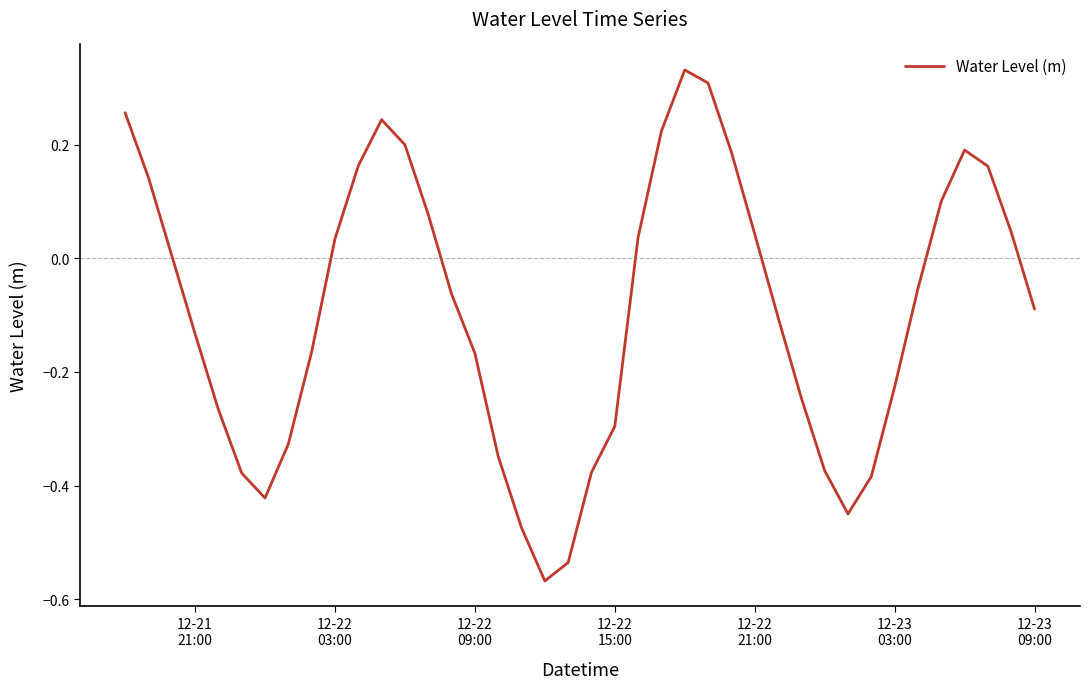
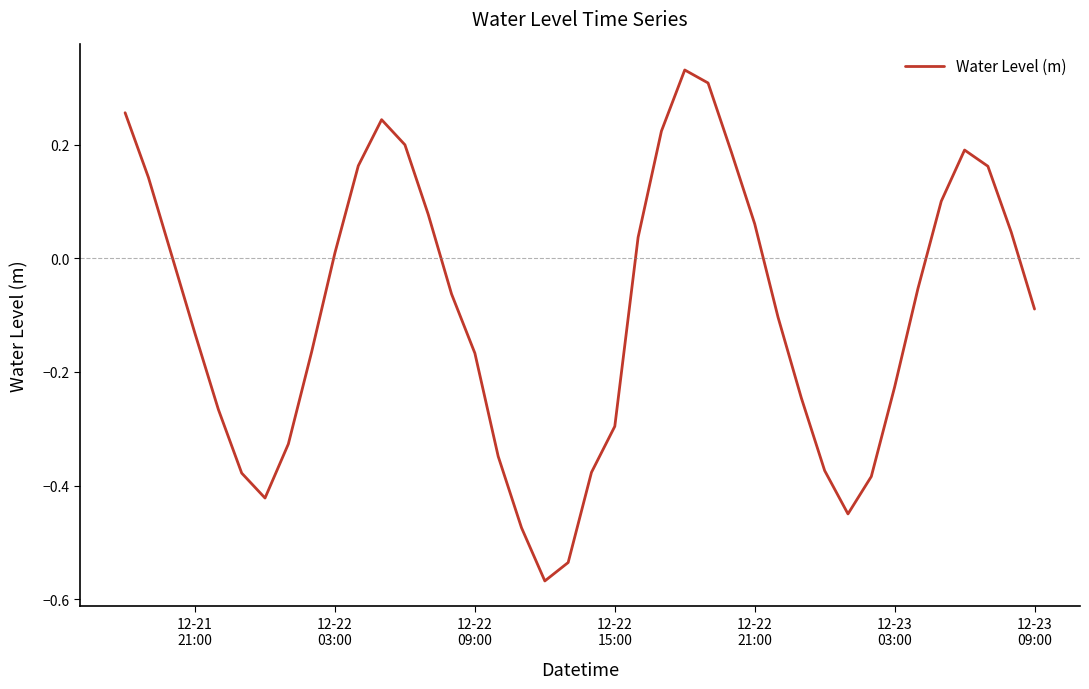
12-22 03:00: 0.03 -> 0.01
12-22 21:00: 0.04 -> 0.06
